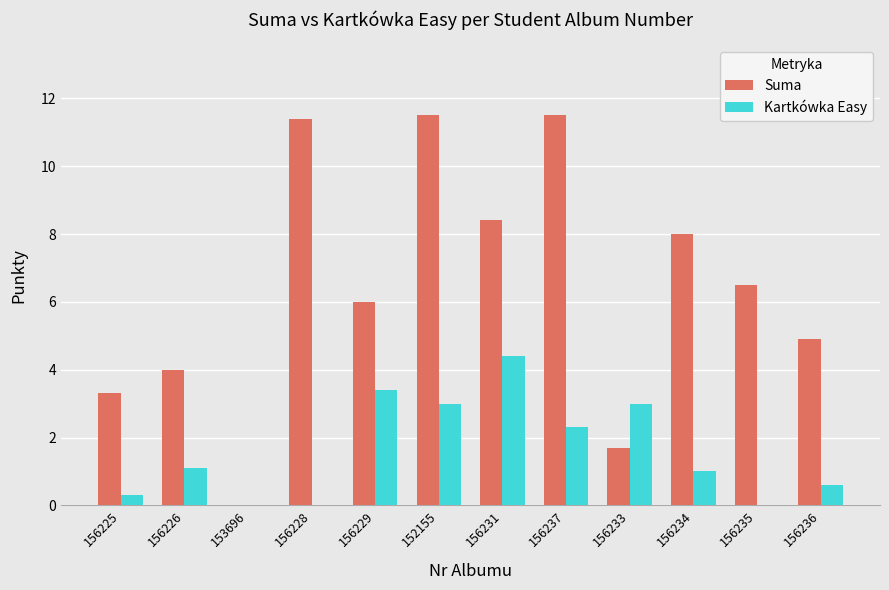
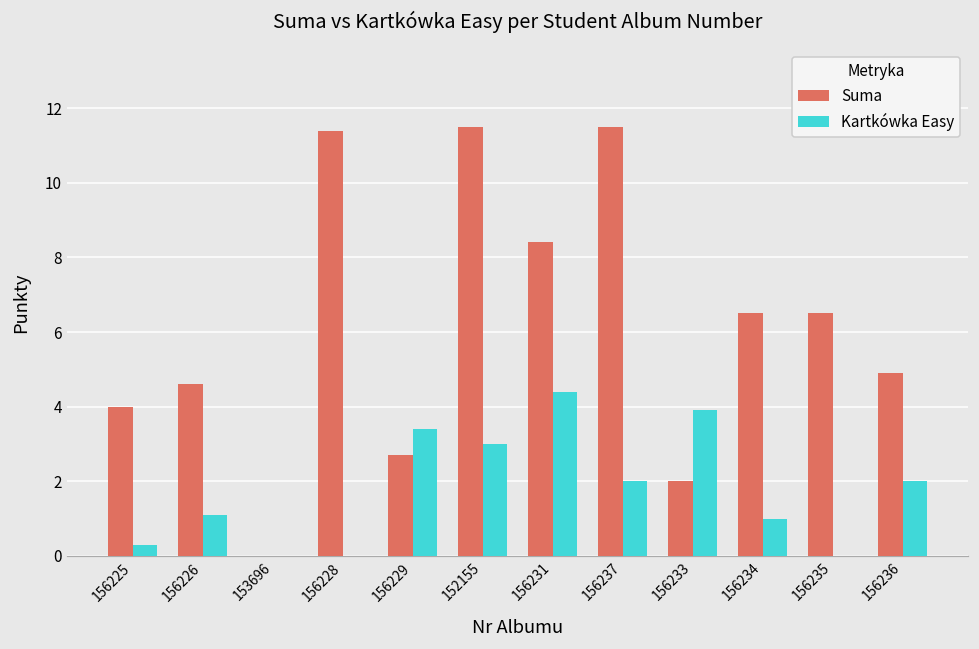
Suma, 156225: 3.3 -> 4.0
Suma, 156226: 4.0 -> 4.6
Suma, 156229: 6.0 -> 2.7
Kartkówka Easy, 156237: 2.3 -> 2.0
Suma, 156233: 1.7 -> 2.0
Kartkówka Easy, 156233: 3.0 -> 3.9
Suma, 156234: 8.0 -> 6.5
Kartkówka Easy, 156236: 0.6 -> 2.0
